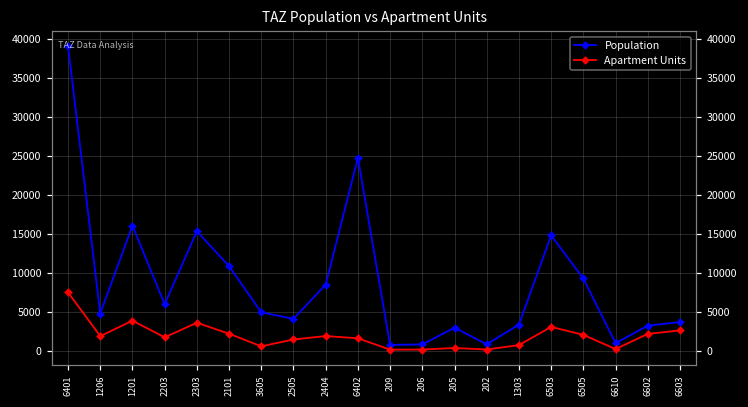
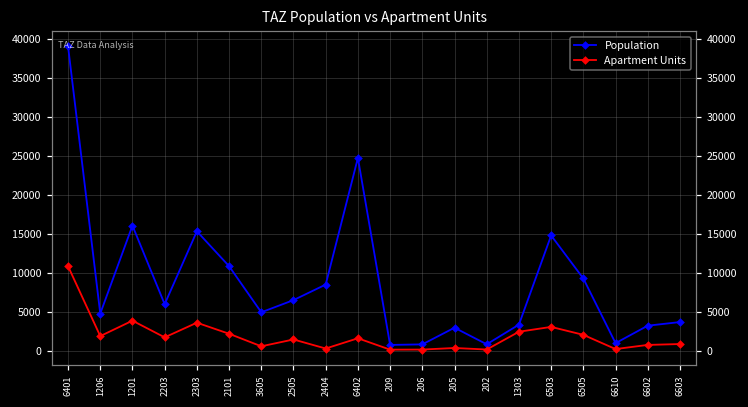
Apartment Units, 6401: 8000 -> 11000
Population, 2505: 4000 -> 7000
Apartment Units, 2404: 2000 -> 0
Apartment Units, 1303: 1000 -> 2000
Apartment Units, 6602: 2000 -> 1000
Apartment Units, 6603: 3000 -> 1000
